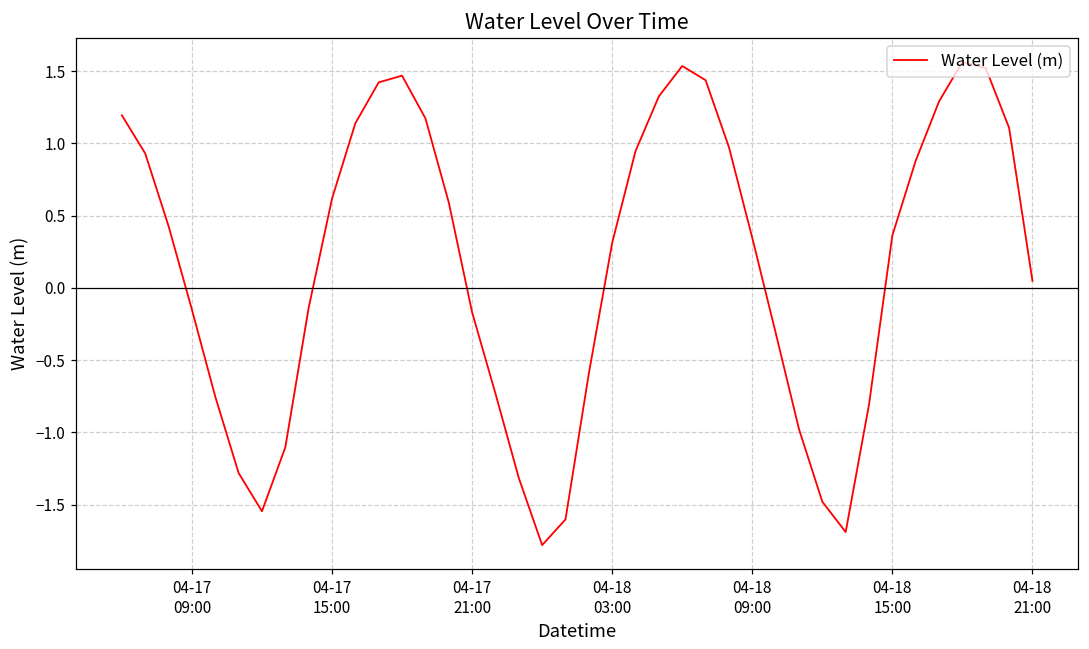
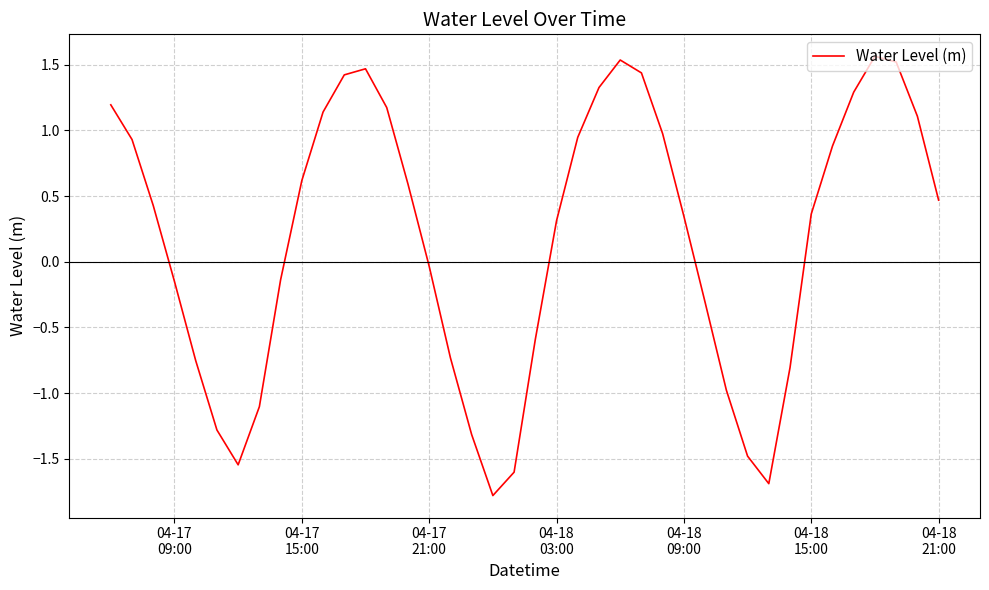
04-17 21:00: -0.17 -> -0.03
04-18 21:00: 0.05 -> 0.47
